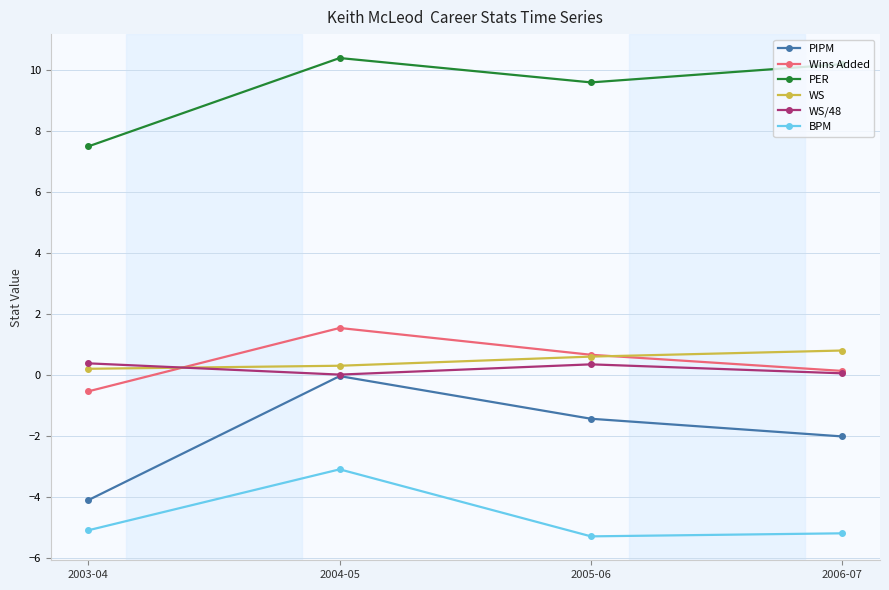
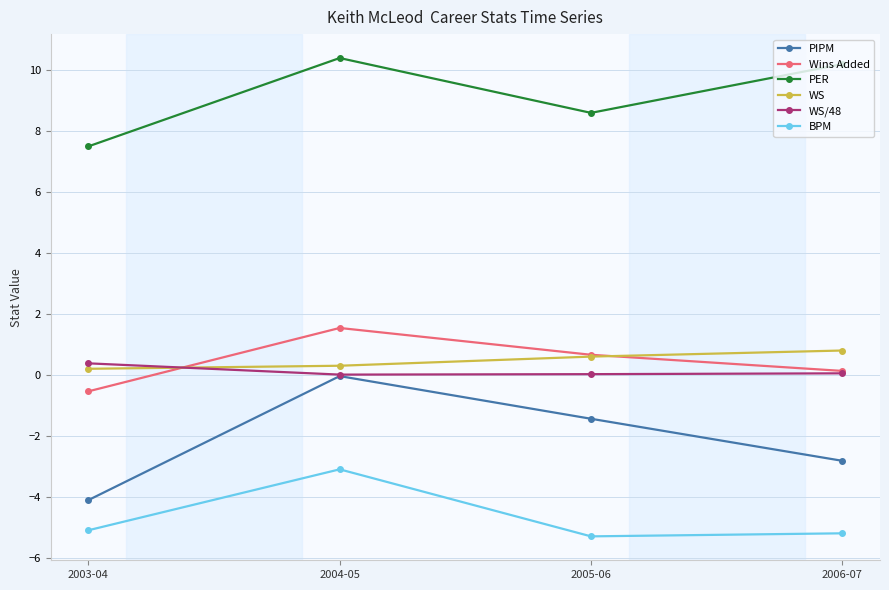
PER, 2005-06: 9.6 -> 8.6
WS/48, 2005-06: 0.3 -> 0.0
PIPM, 2006-07: -2.0 -> -2.8
